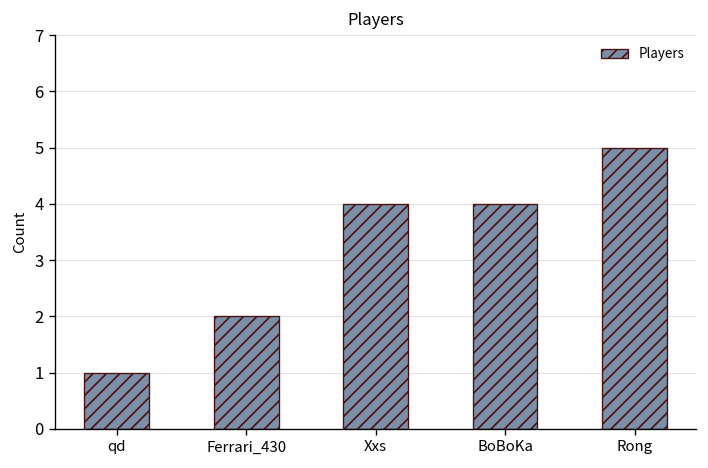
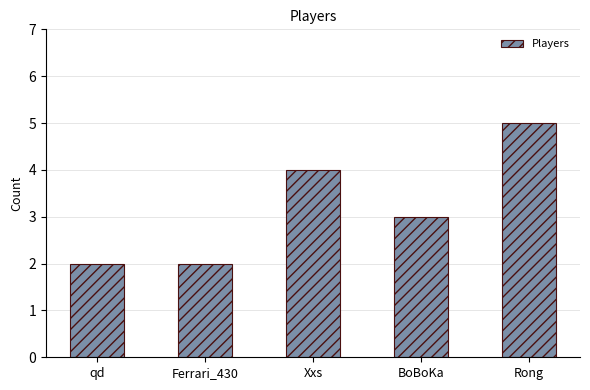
qd: 1 -> 2
BoBoKa: 4 -> 3
